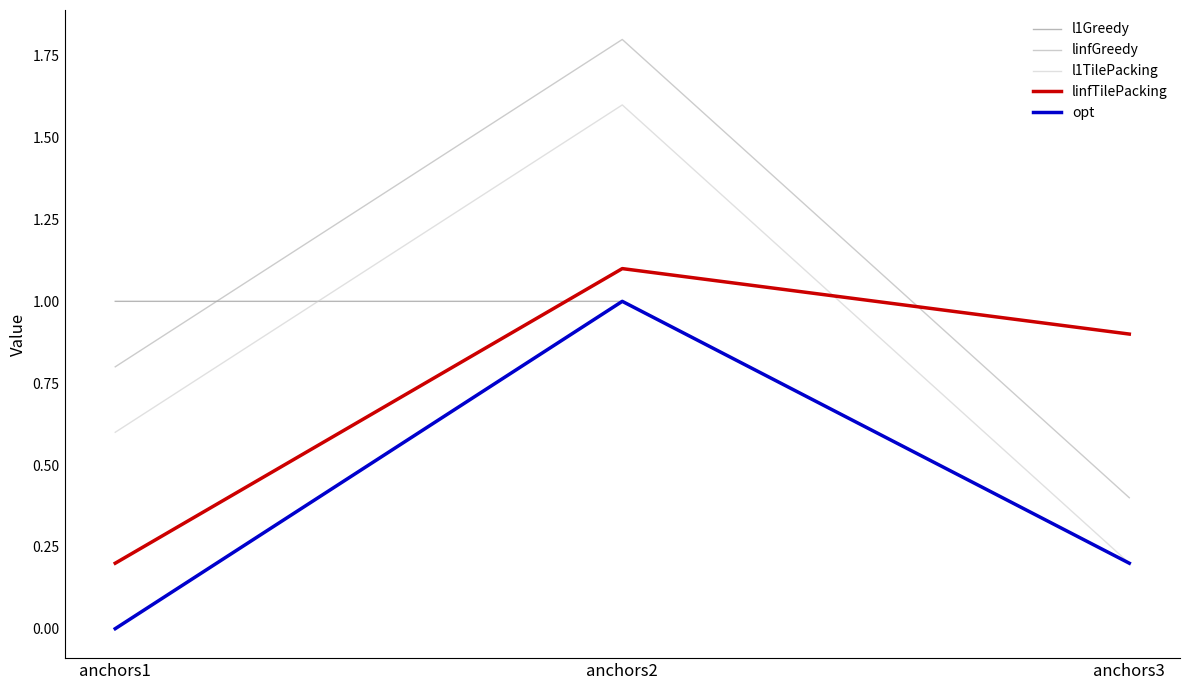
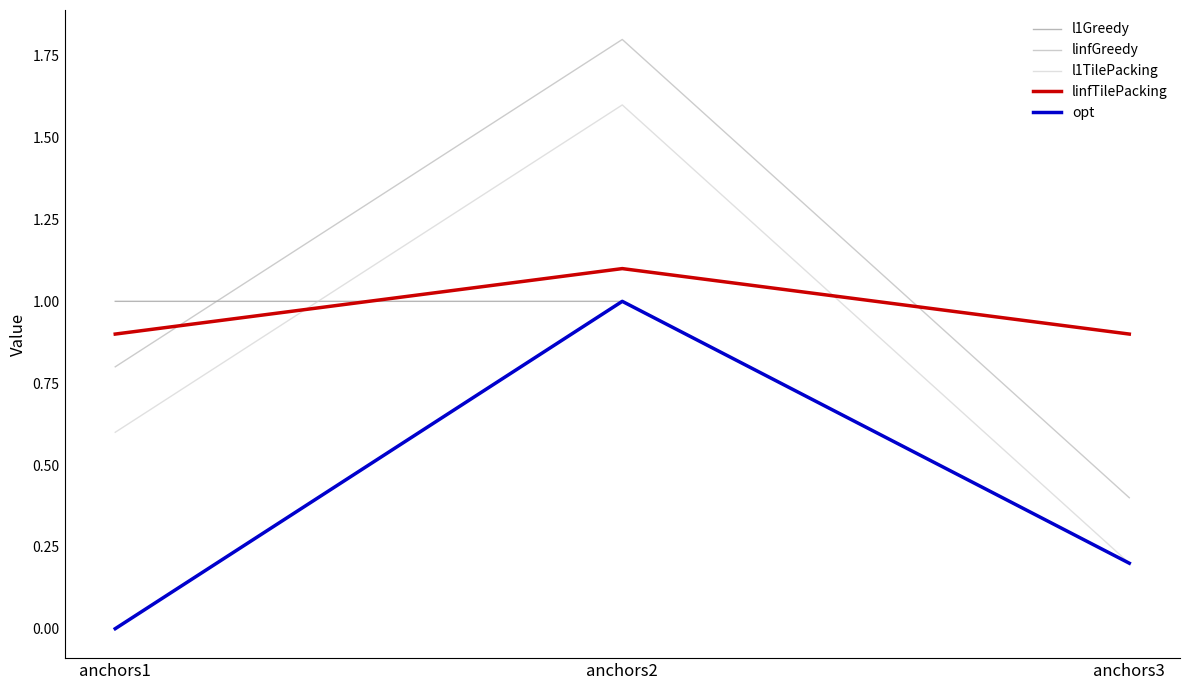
linfTilePacking, anchors1: 0.2 -> 0.9
